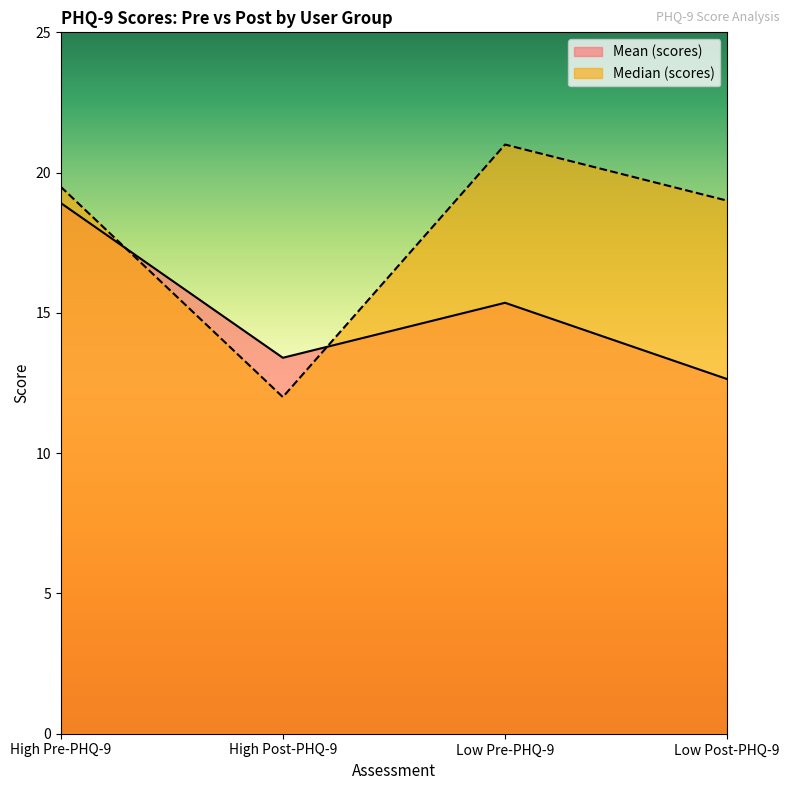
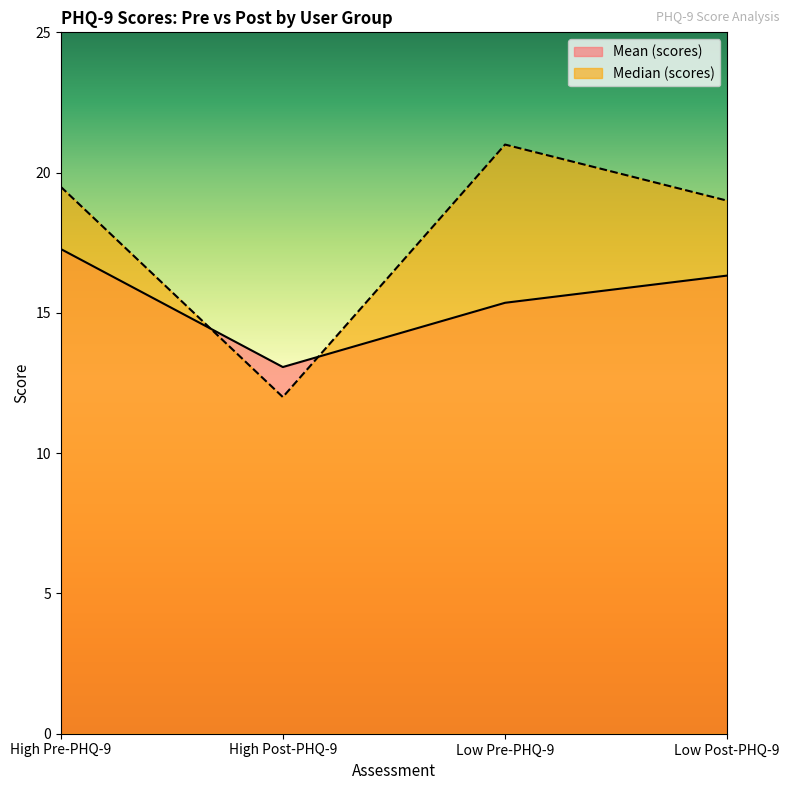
Mean (scores), High Pre-PHQ-9: 18.9 -> 17.3
Mean (scores), High Post-PHQ-9: 13.4 -> 13.1
Mean (scores), Low Post-PHQ-9: 12.6 -> 16.3
